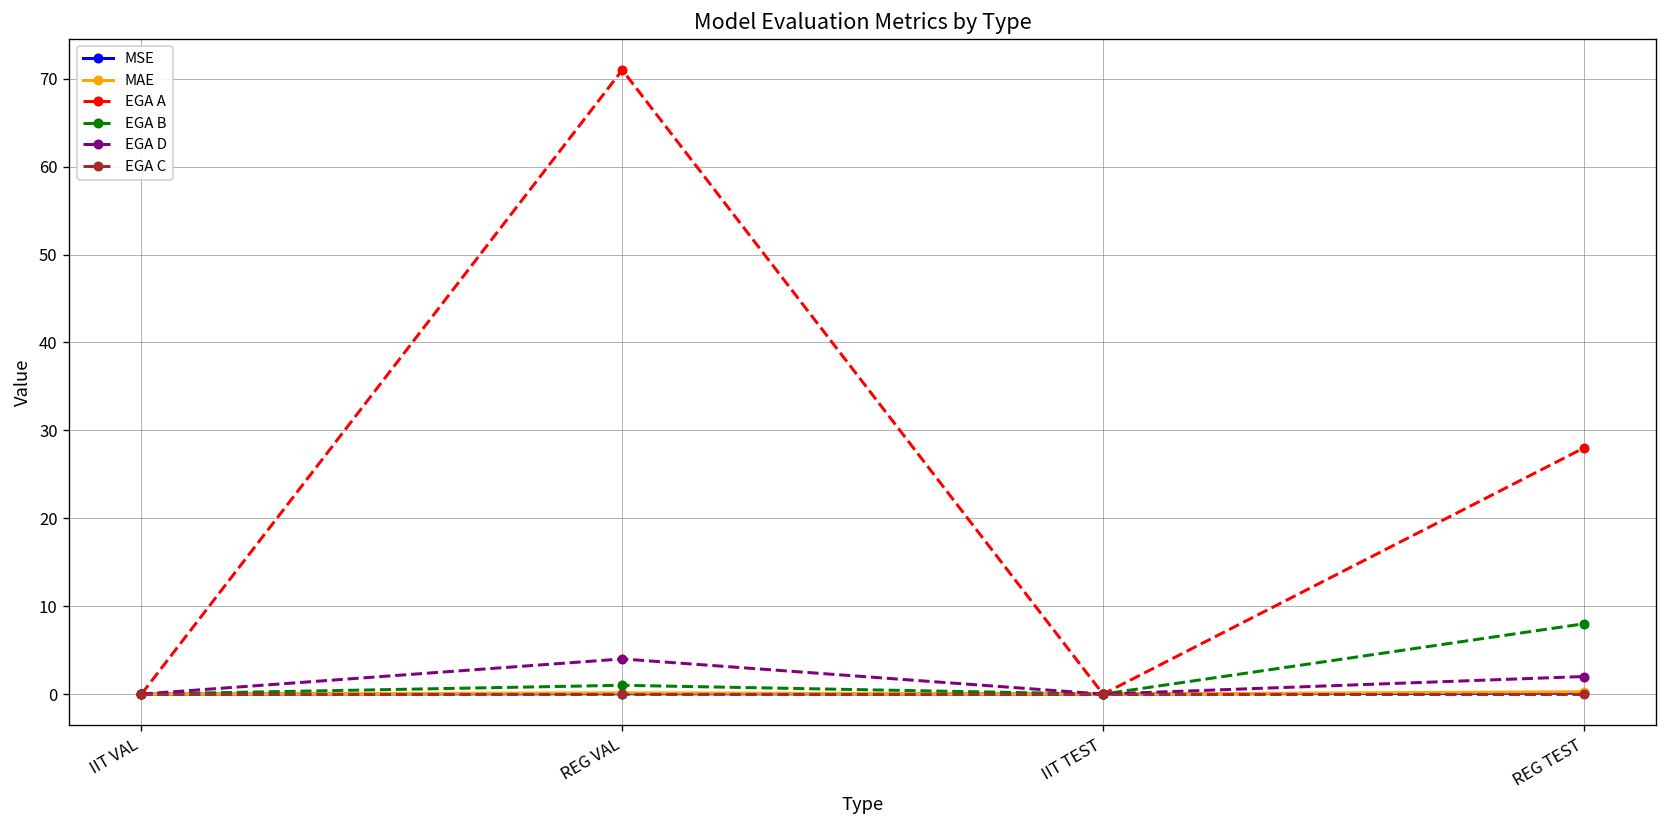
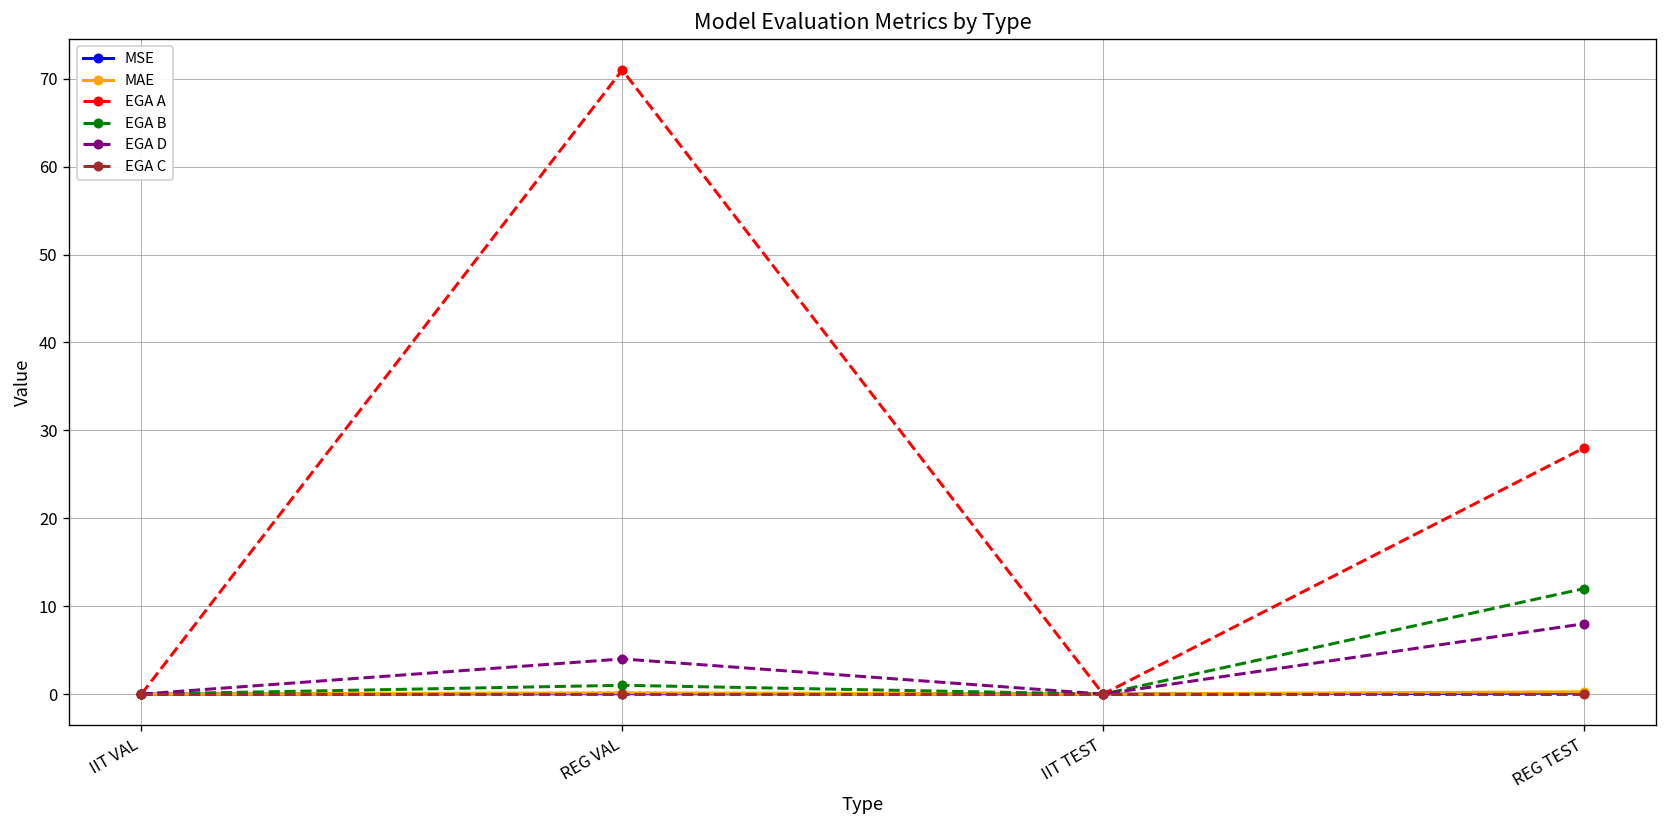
EGA B, REG TEST: 8 -> 12
EGA D, REG TEST: 2 -> 8
